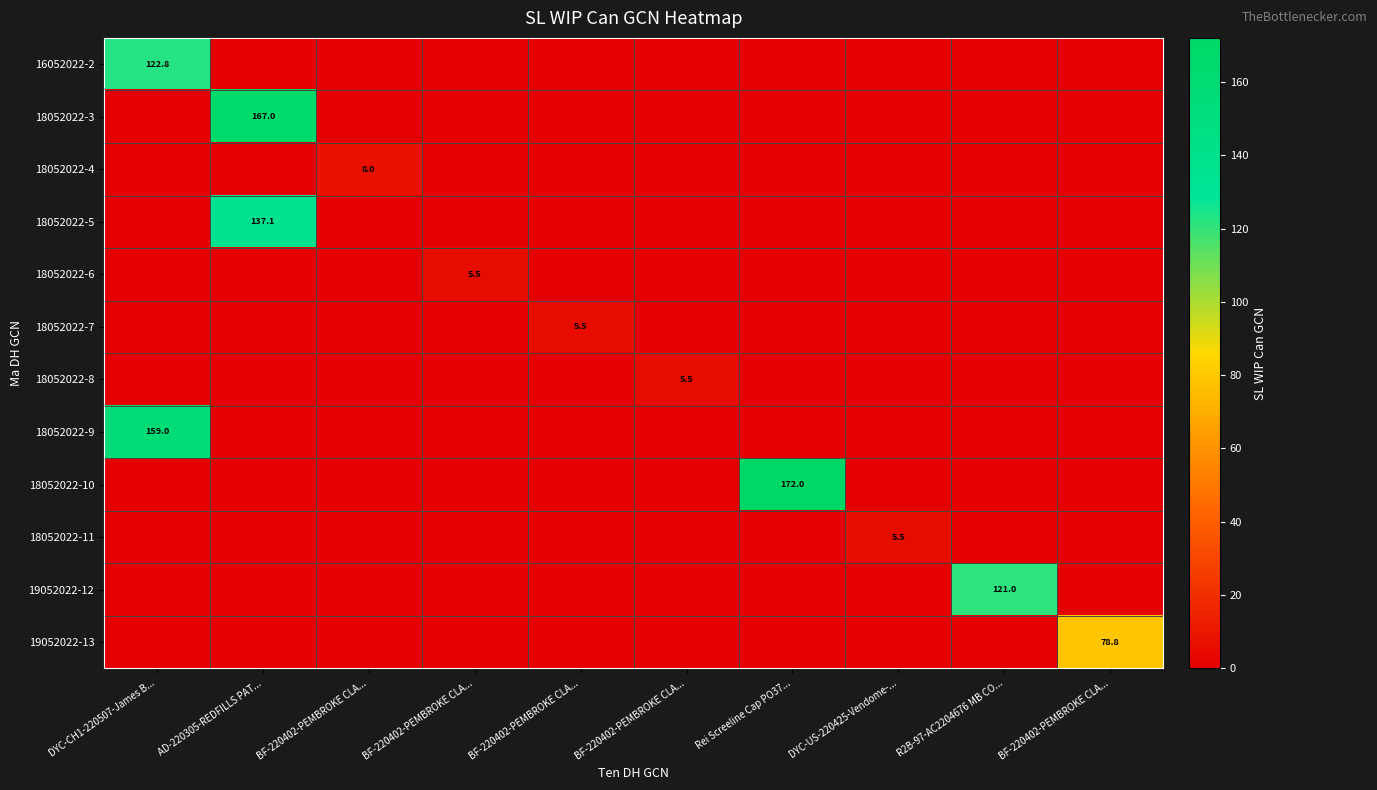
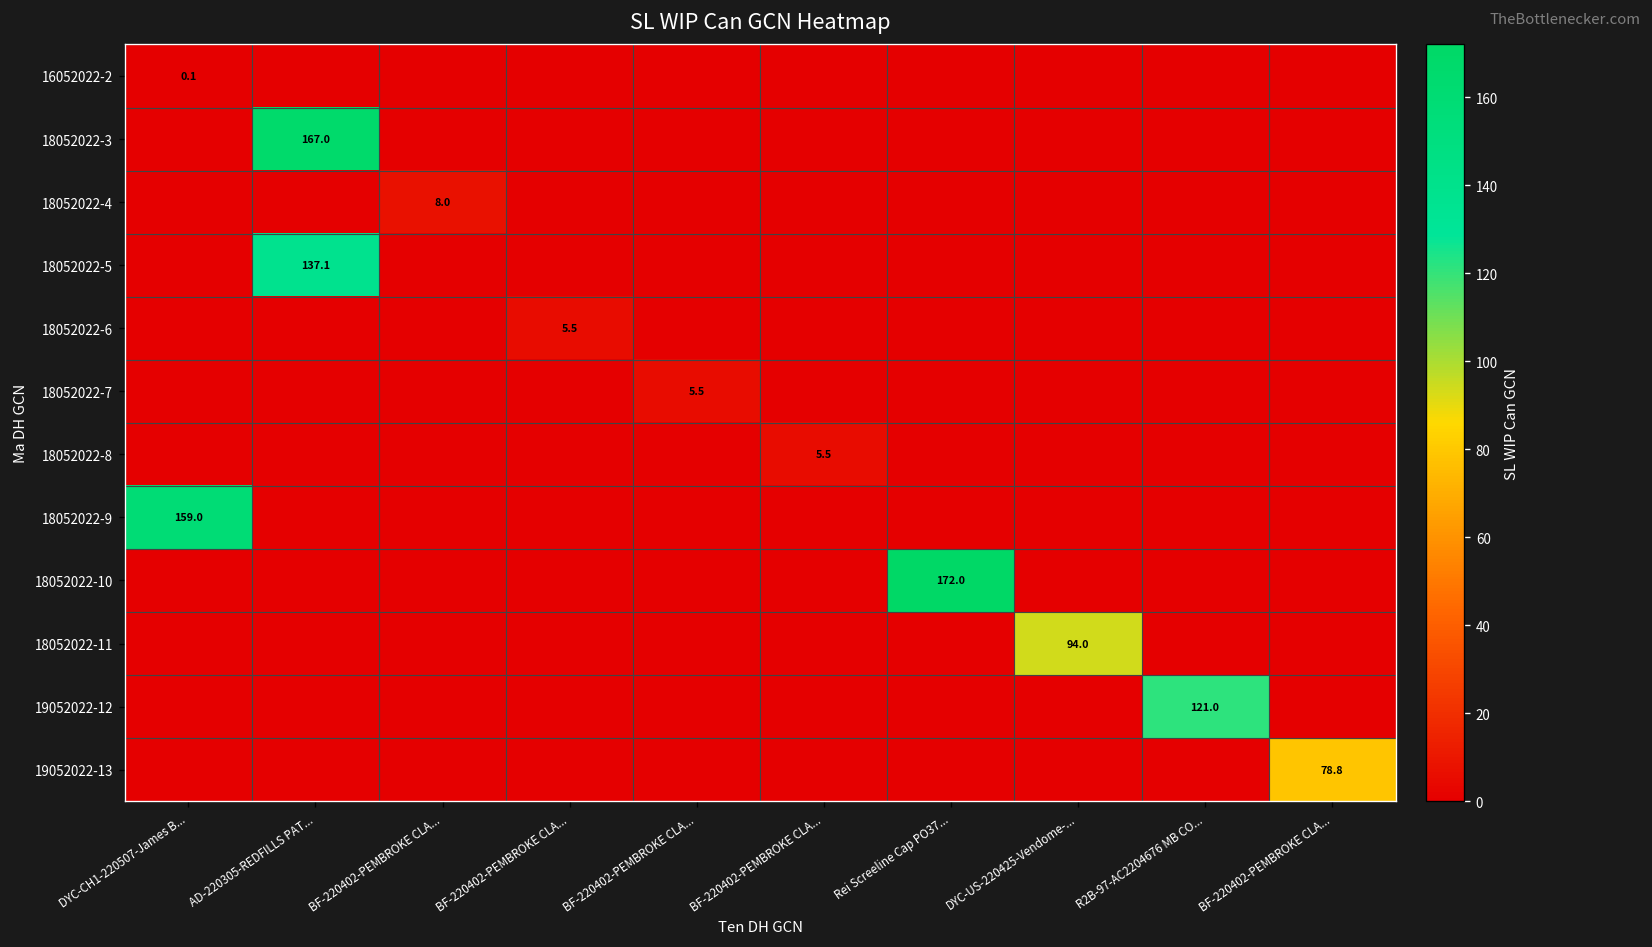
16052022-2, DYC-CH1-220507-James B...: 122.8 -> 0.1
18052022-11, DYC-US-220425-Vendome-...: 5.5 -> 94.0
